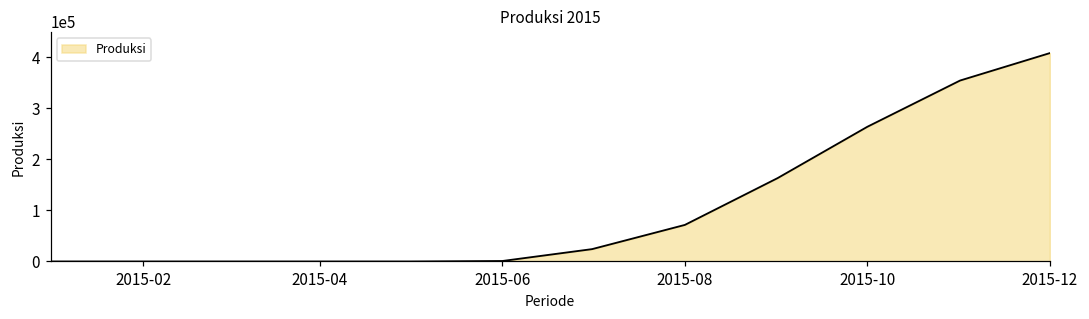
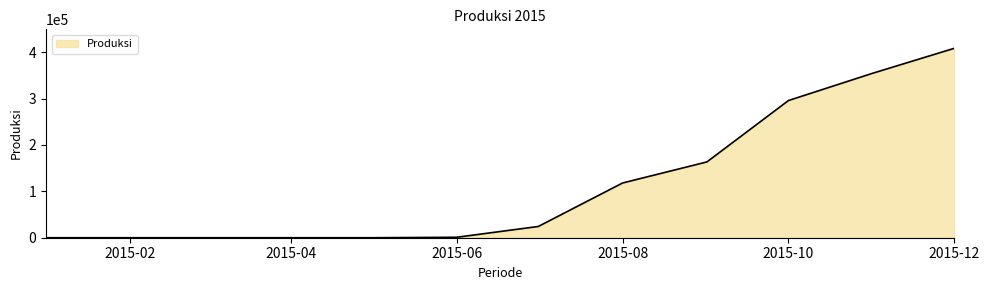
2015-08: 70000 -> 120000
2015-10: 260000 -> 300000
